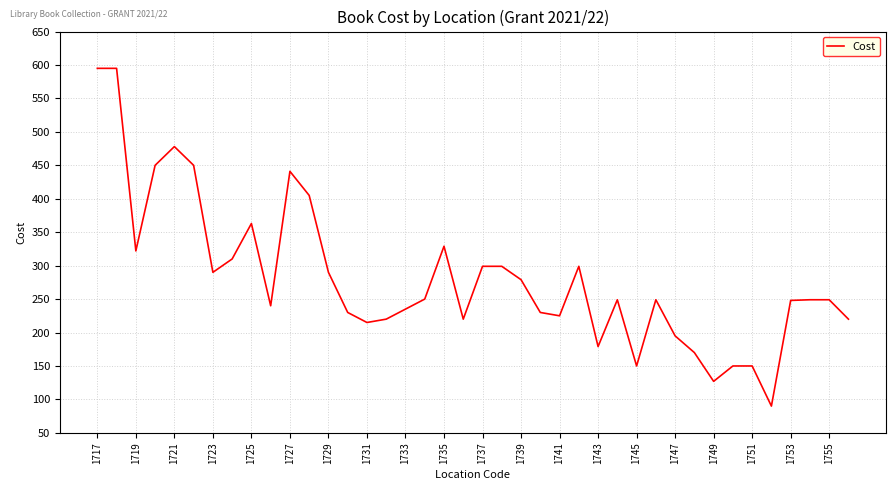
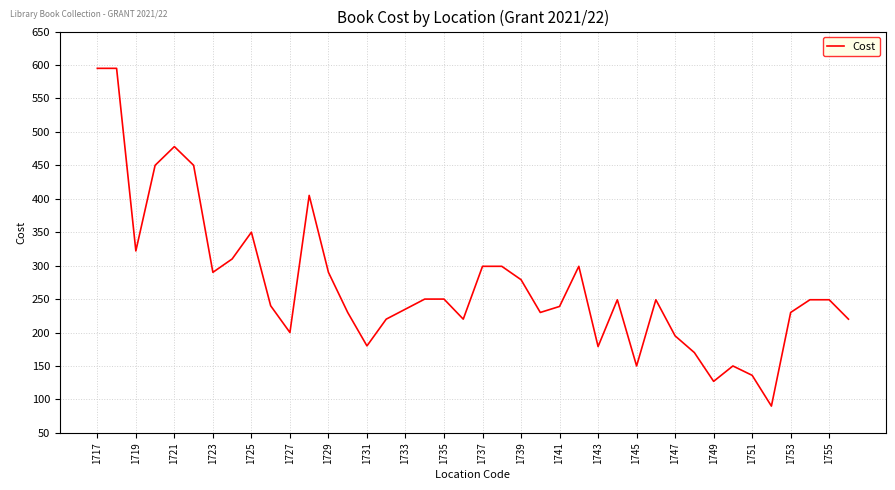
1725: 360 -> 350
1727: 440 -> 200
1731: 220 -> 180
1735: 330 -> 250
1741: 230 -> 240
1751: 150 -> 140
1753: 250 -> 230
